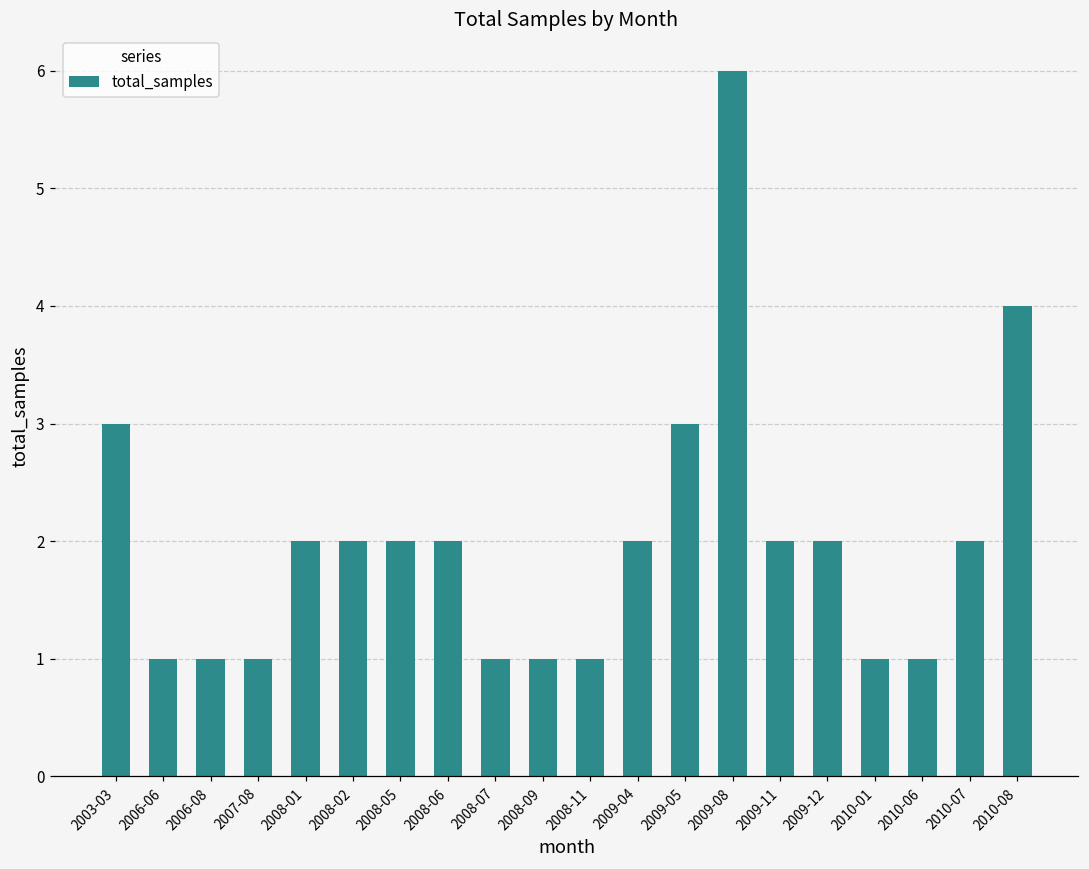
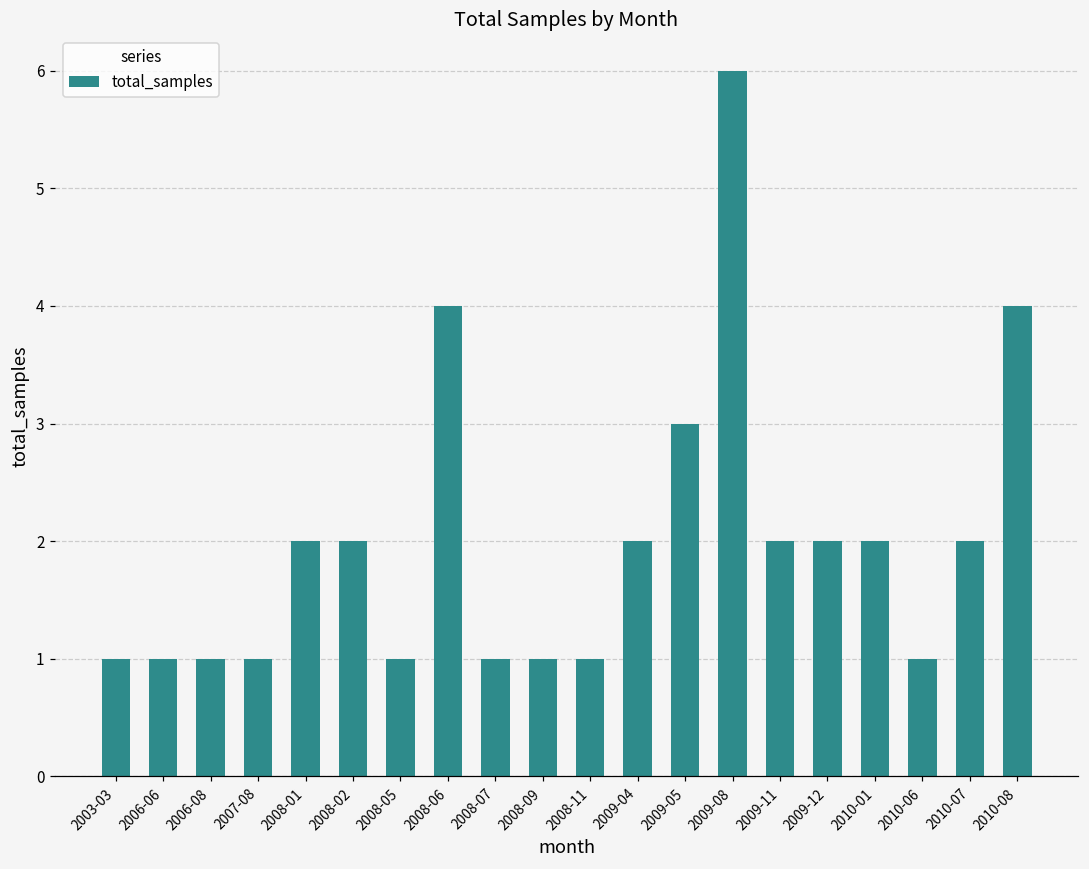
2003-03: 3 -> 1
2008-05: 2 -> 1
2008-06: 2 -> 4
2010-01: 1 -> 2
